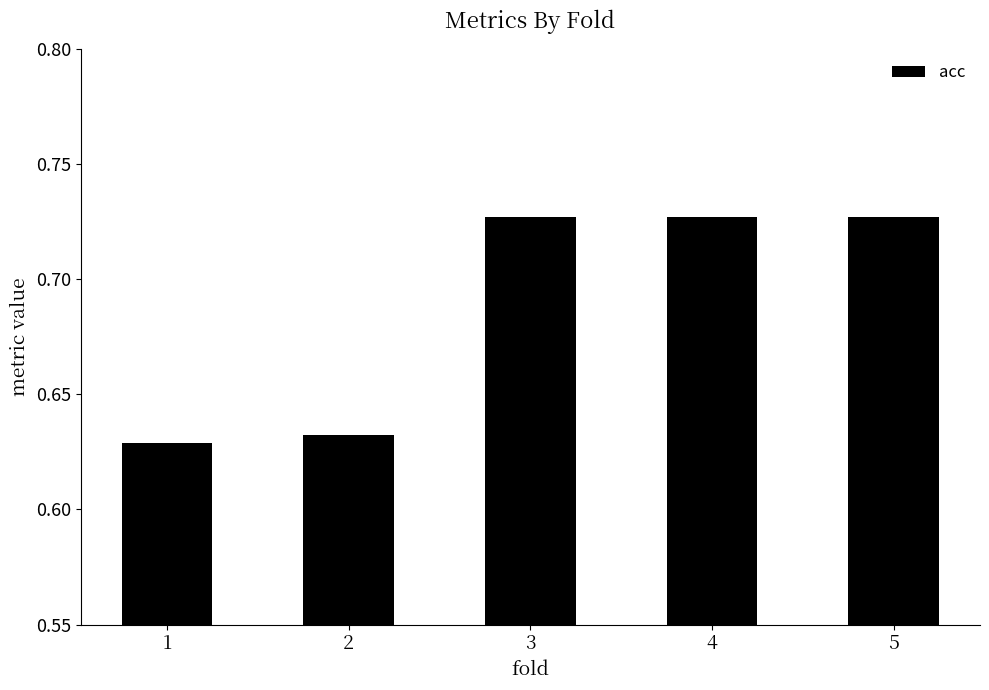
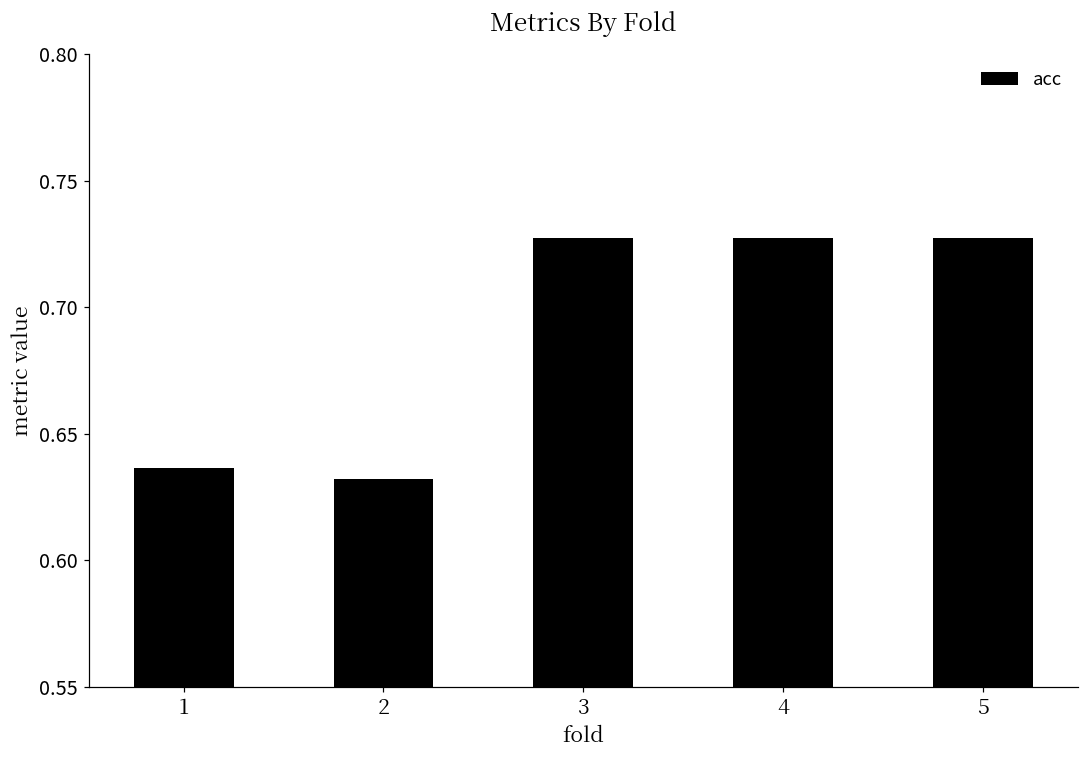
1: 0.629 -> 0.636
